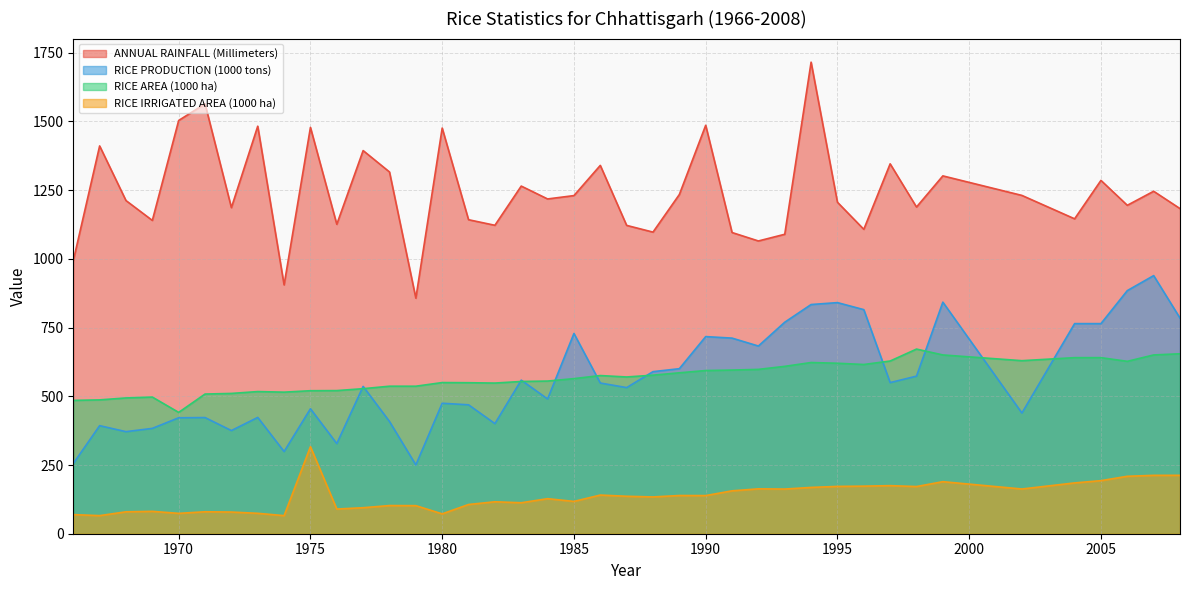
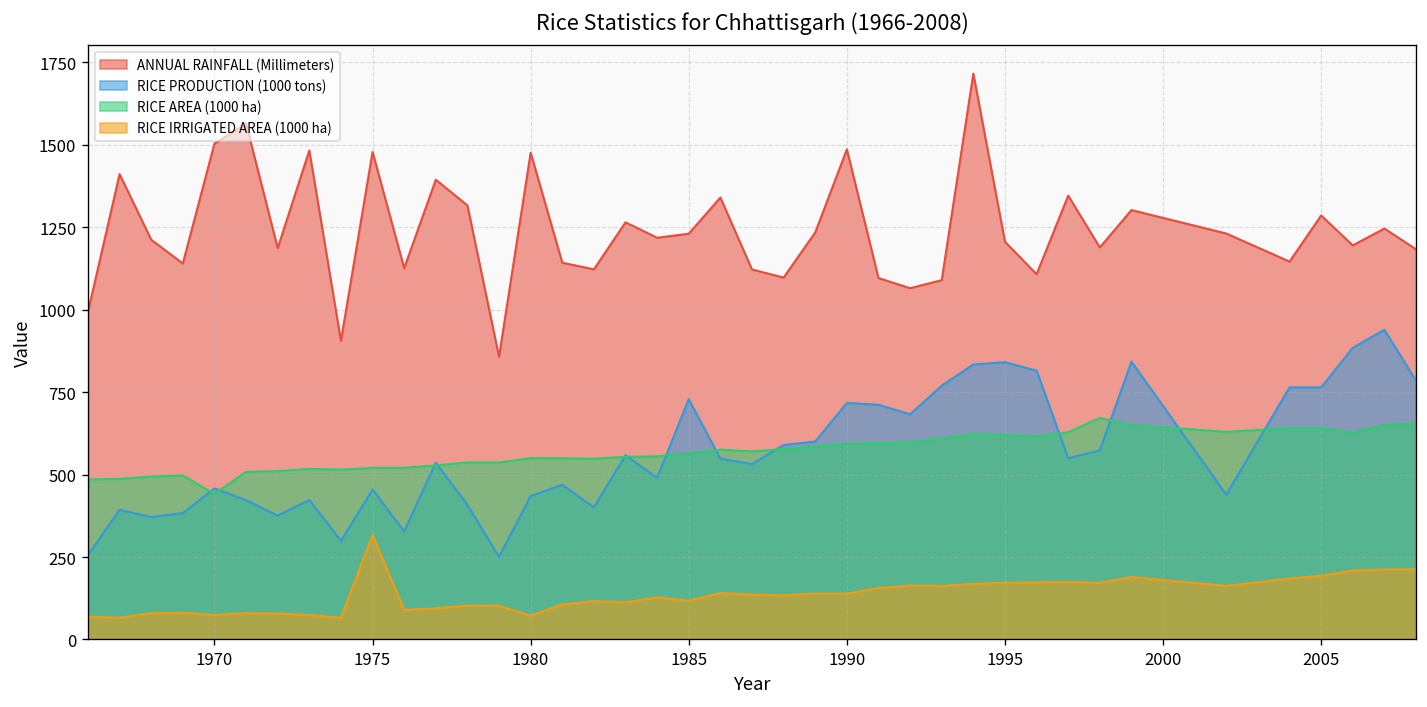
RICE PRODUCTION (1000 tons), 1970: 420 -> 460
RICE PRODUCTION (1000 tons), 1980: 470 -> 430
